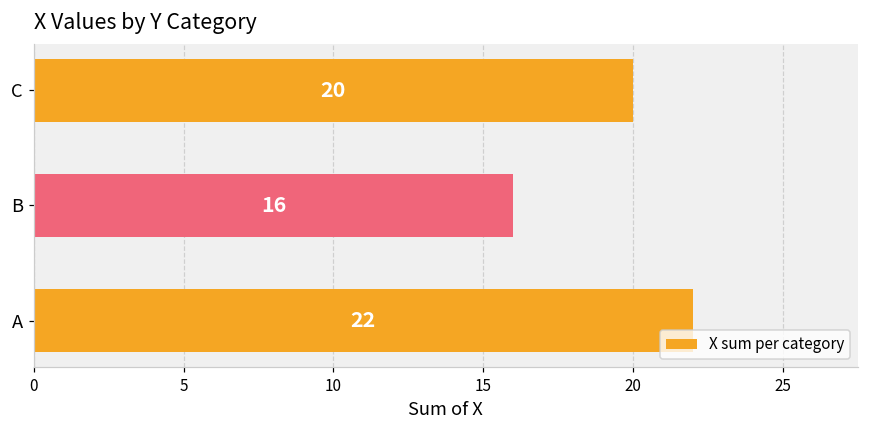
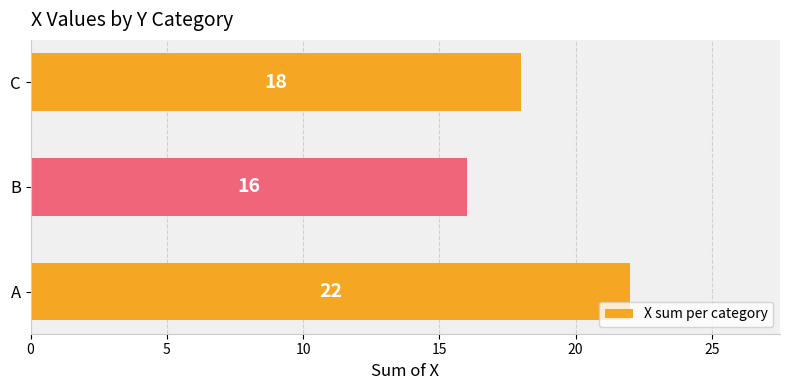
C: 20 -> 18
